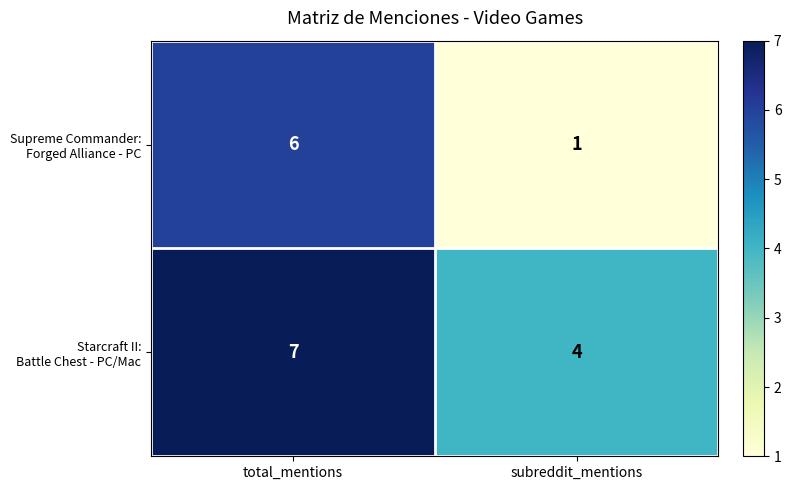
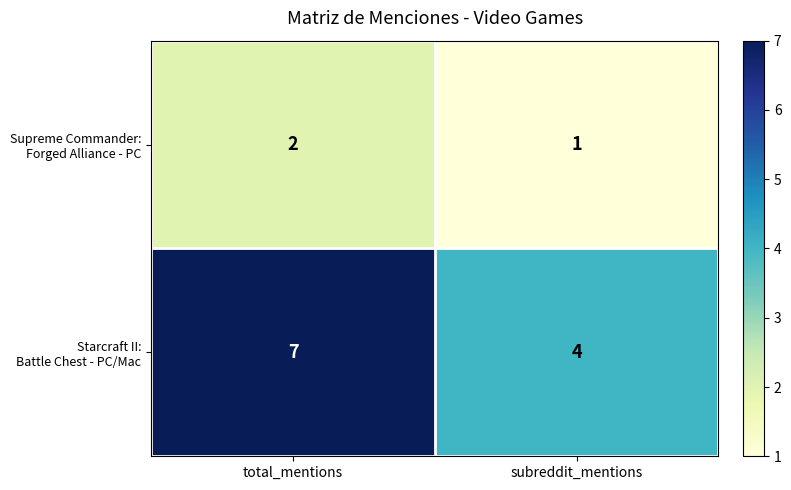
Supreme Commander: Forged Alliance - PC, total_mentions: 6 -> 2
